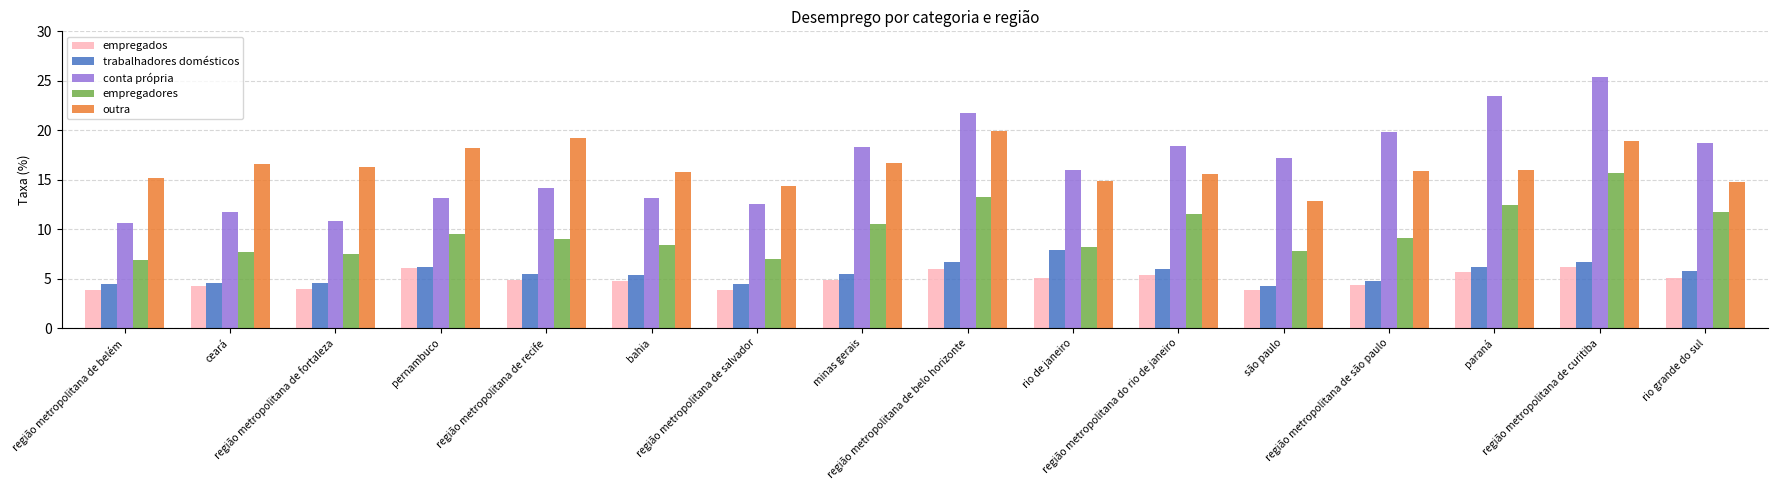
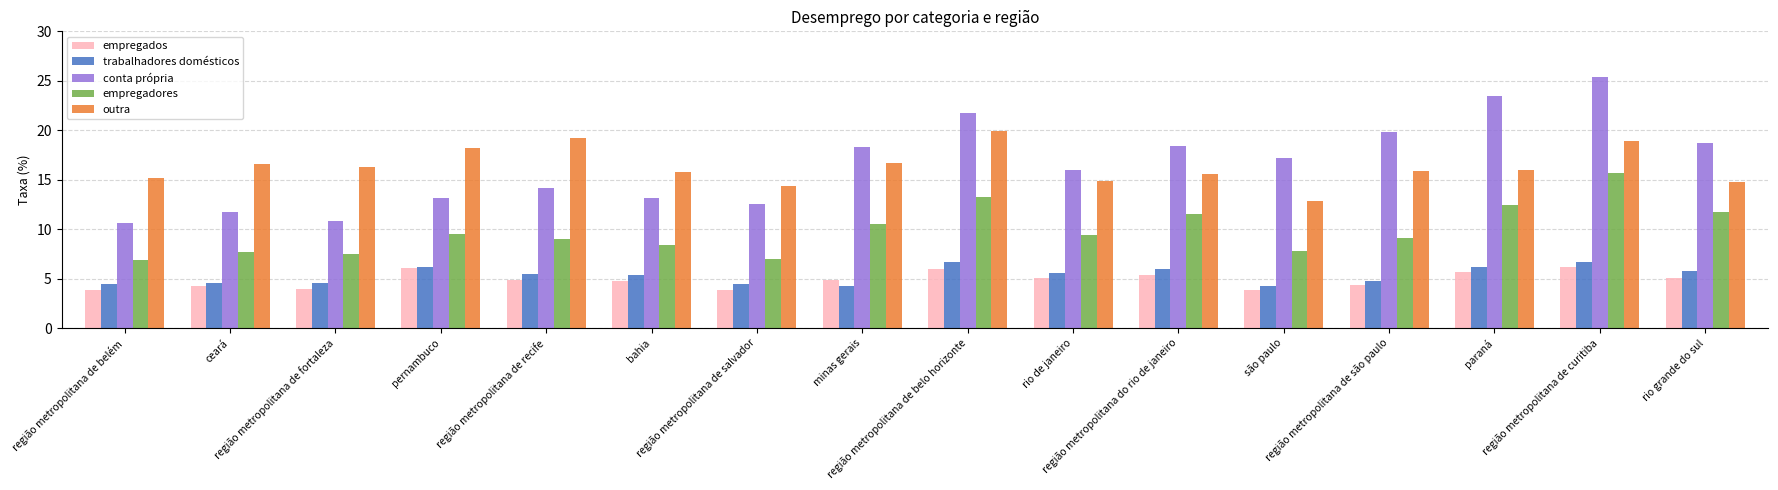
trabalhadores domésticos, minas gerais: 5 -> 4
trabalhadores domésticos, rio de janeiro: 8 -> 6
empregadores, rio de janeiro: 8 -> 9
